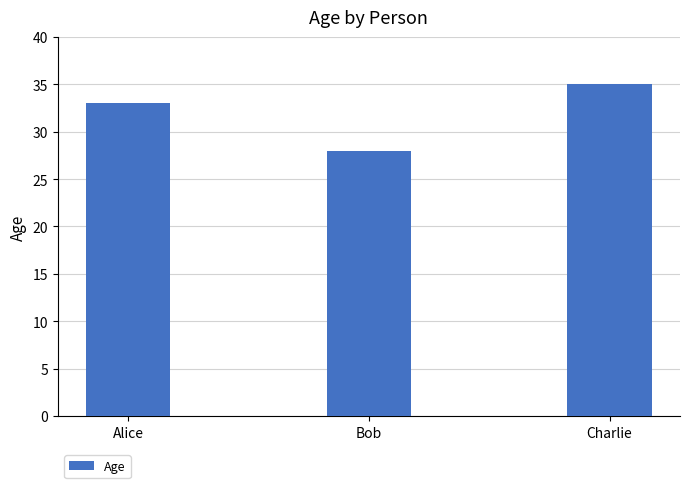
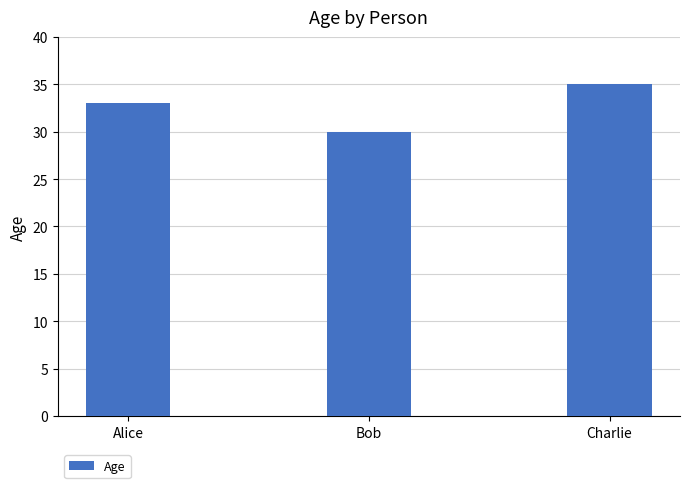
Bob: 28 -> 30
